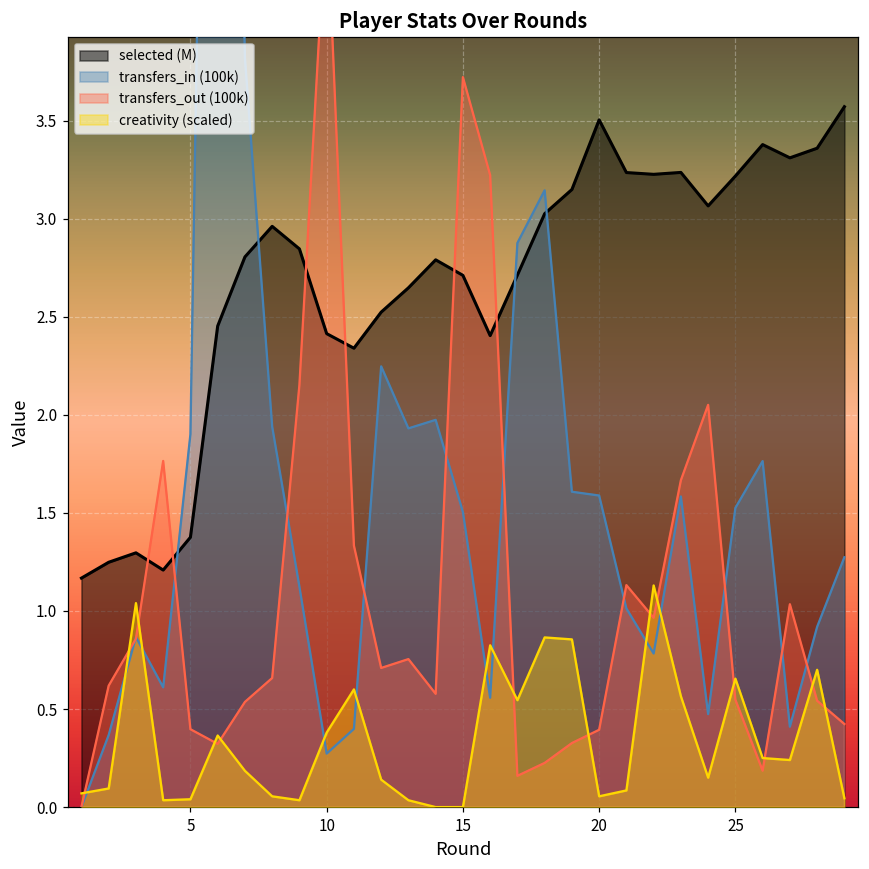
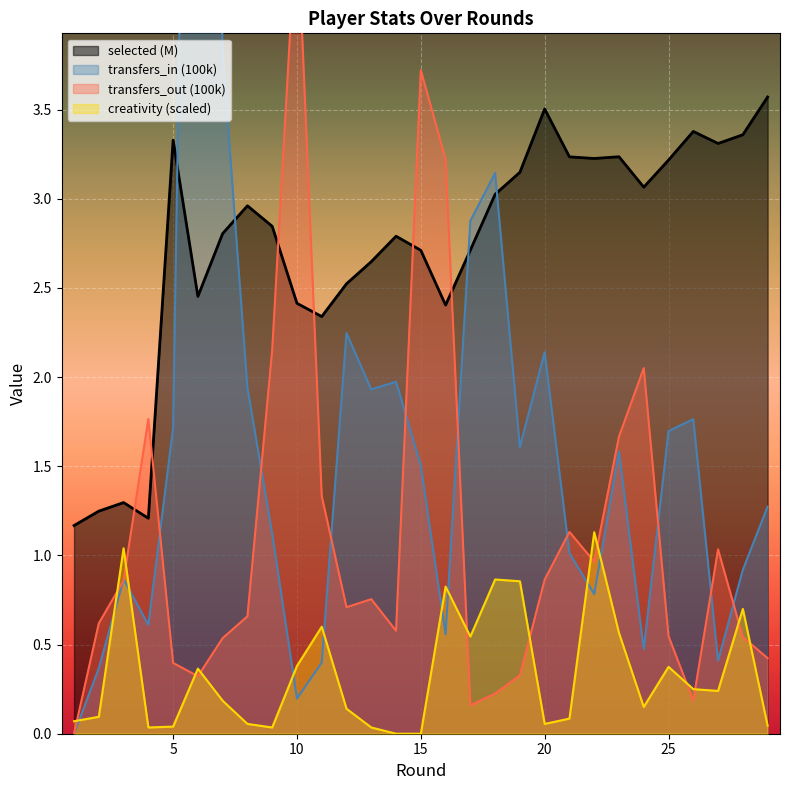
selected (M), 5: 1.38 -> 3.33
transfers_in (100k), 5: 1.90 -> 1.72
transfers_in (100k), 10: 0.27 -> 0.20
transfers_in (100k), 20: 1.59 -> 2.14
transfers_out (100k), 20: 0.39 -> 0.86
transfers_in (100k), 25: 1.53 -> 1.70
creativity (scaled), 25: 0.66 -> 0.38
